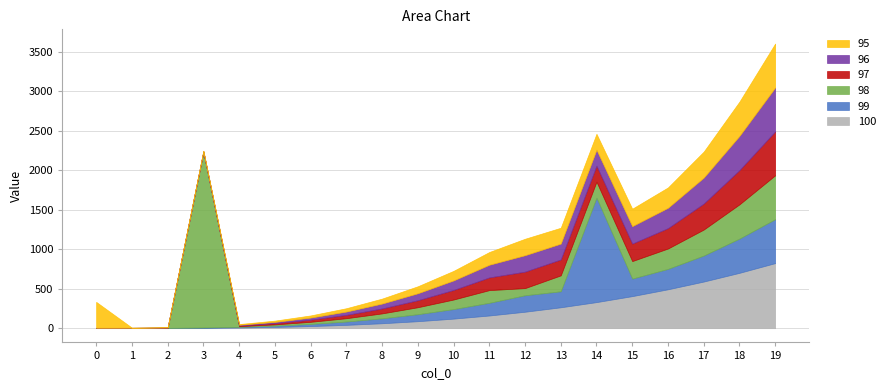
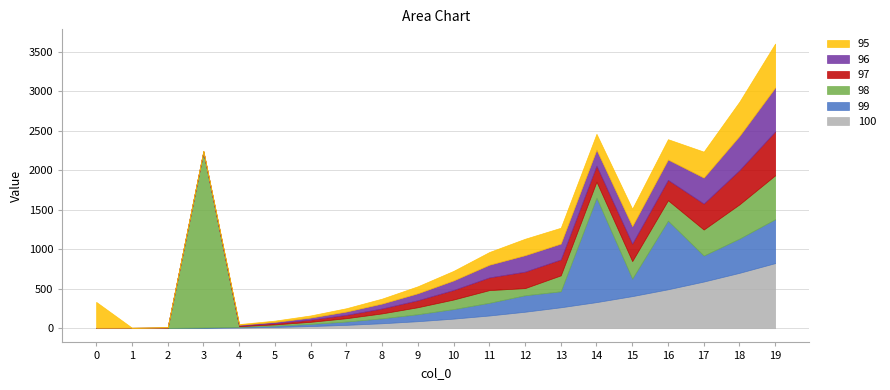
99, 16: 300 -> 900
